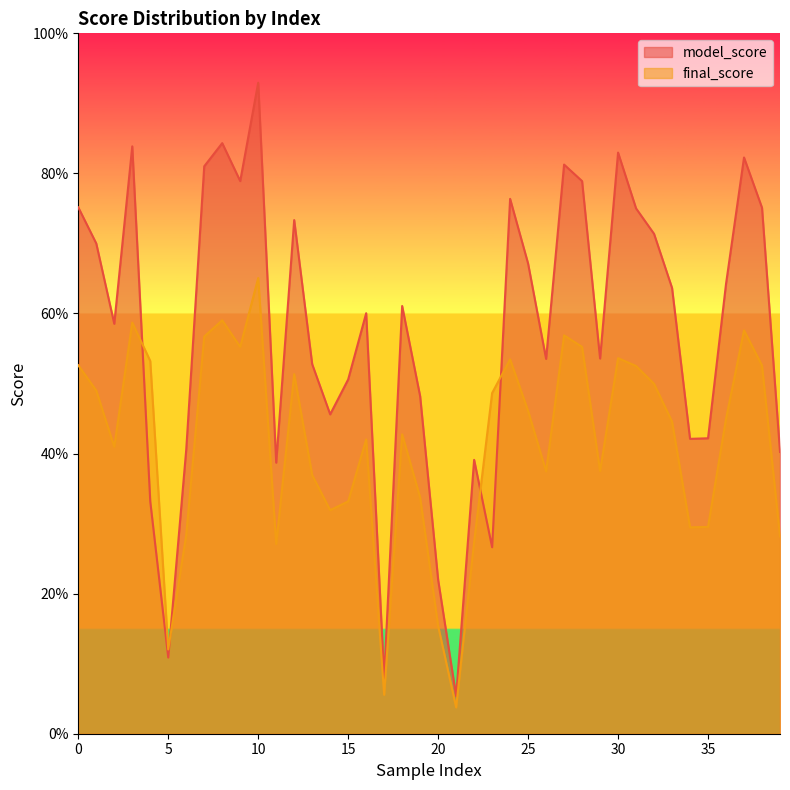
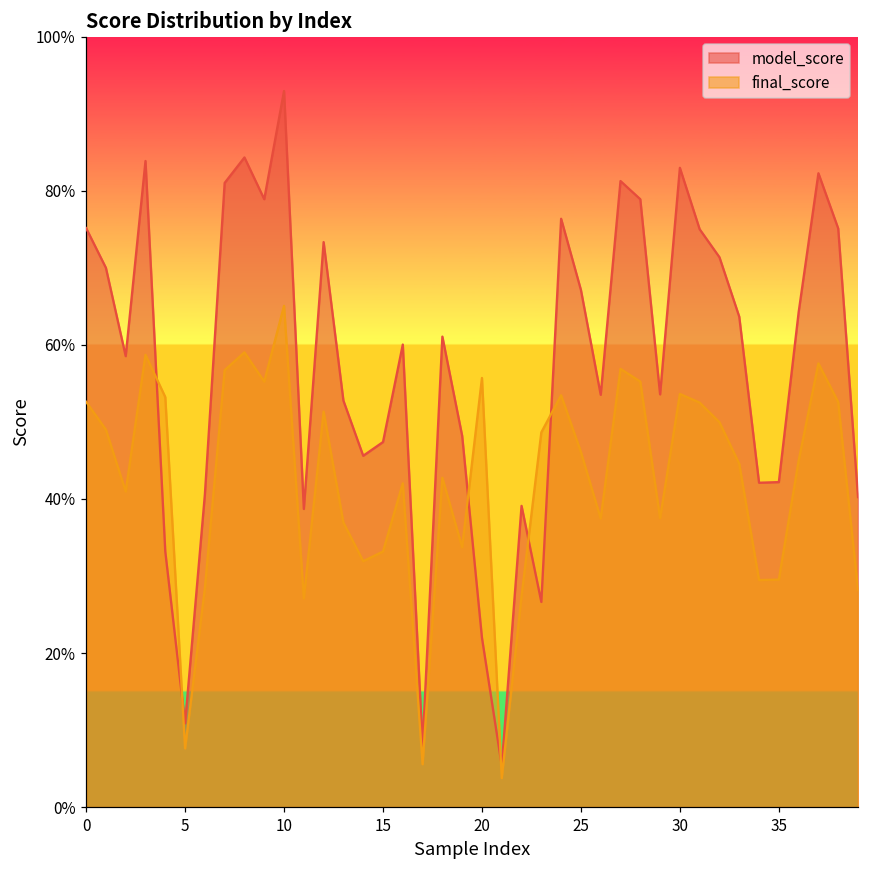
final_score, 5: 12% -> 8%
model_score, 15: 51% -> 47%
final_score, 20: 15% -> 56%
